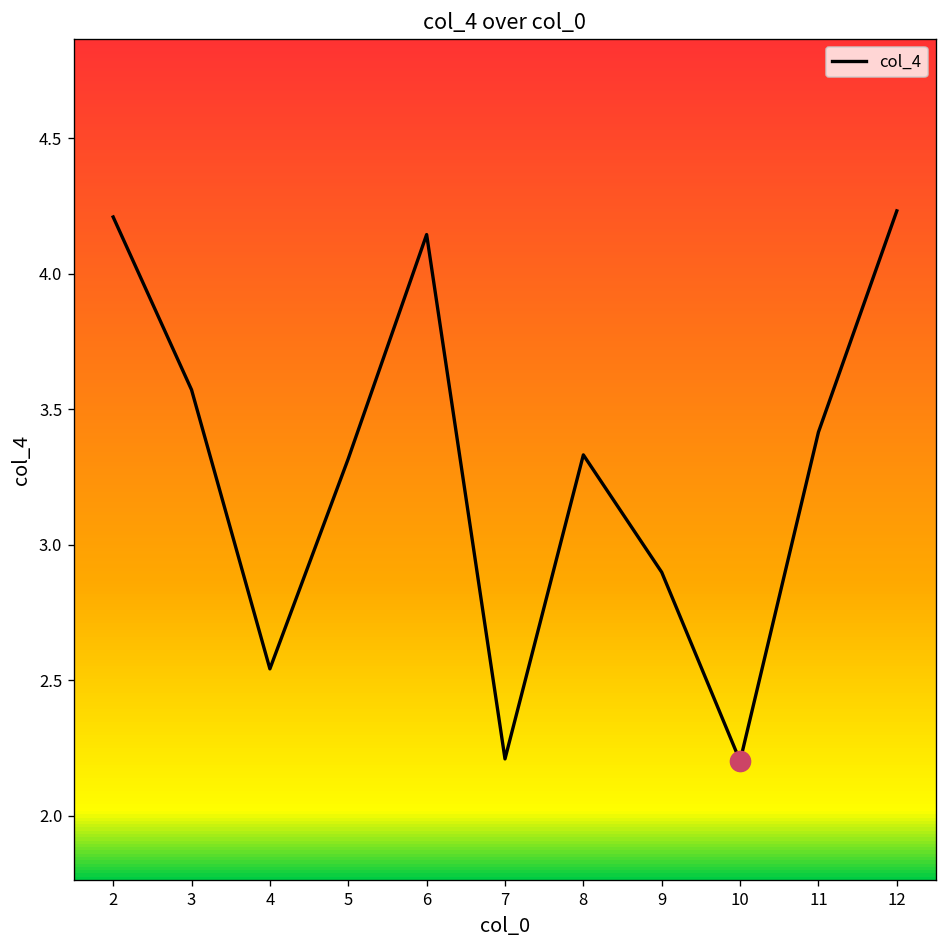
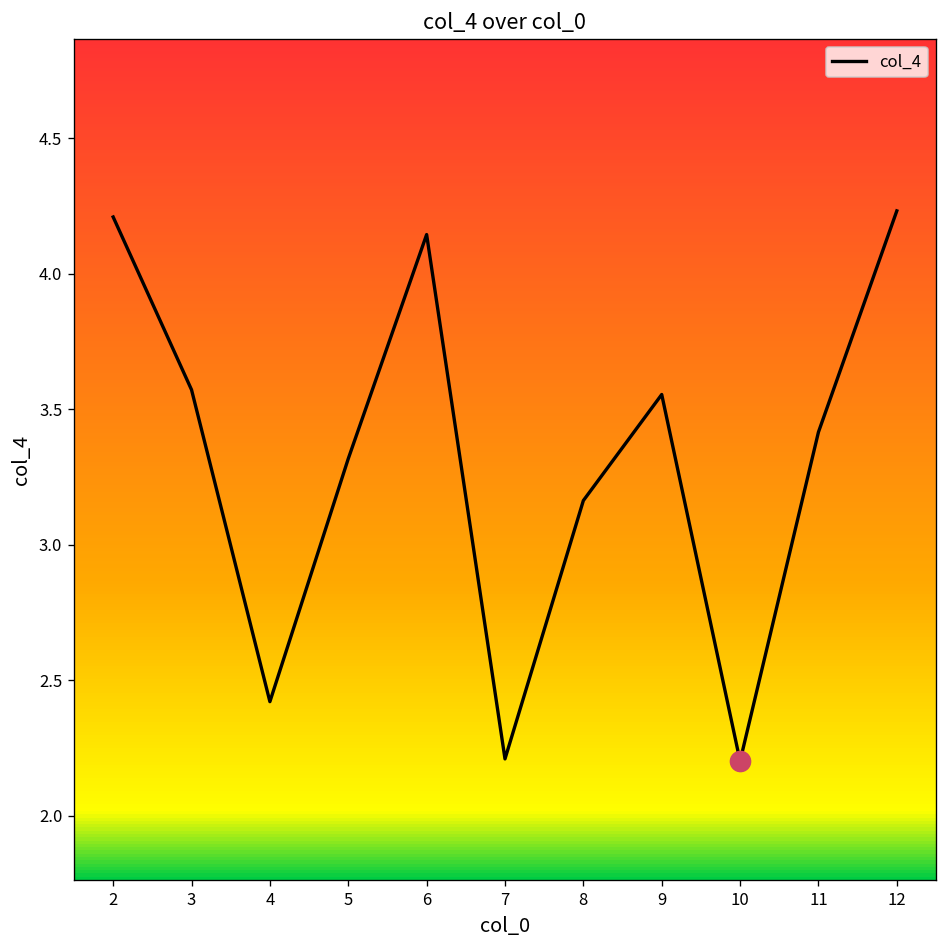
col_4, 4: 2.54 -> 2.42
col_4, 8: 3.33 -> 3.16
col_4, 9: 2.90 -> 3.55
